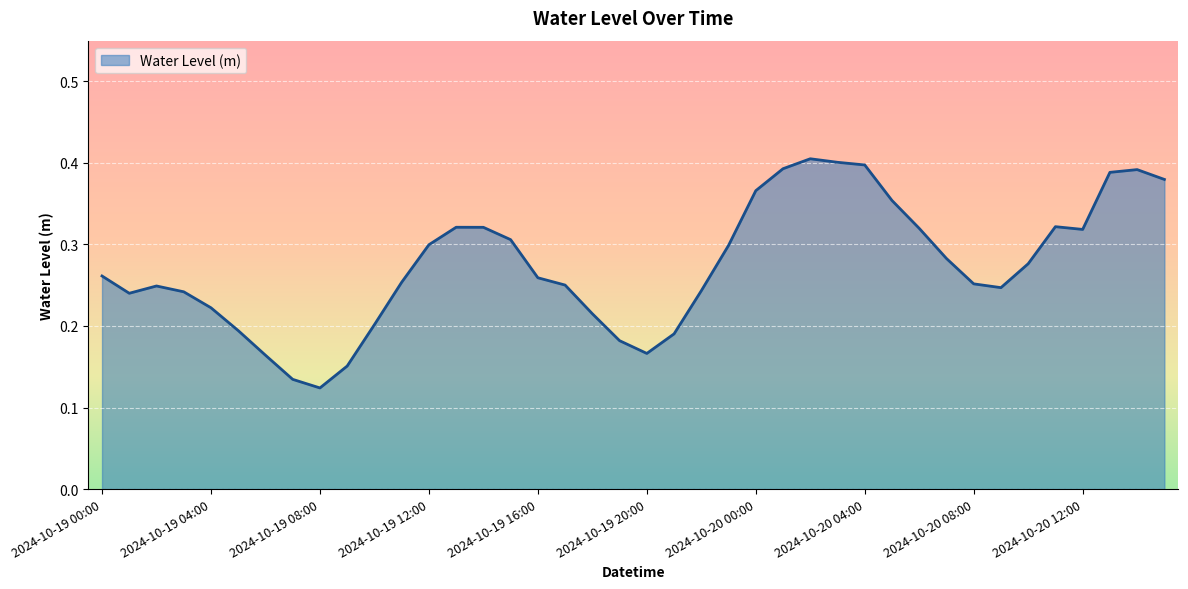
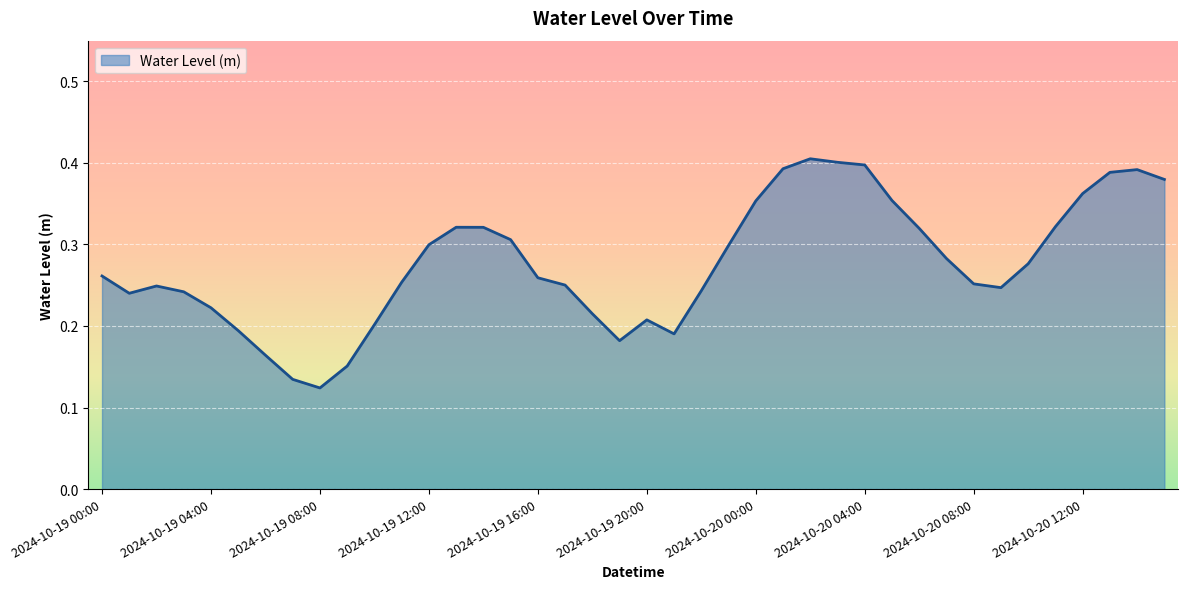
2024-10-19 20:00: 0.17 -> 0.21
2024-10-20 00:00: 0.37 -> 0.35
2024-10-20 12:00: 0.32 -> 0.36
